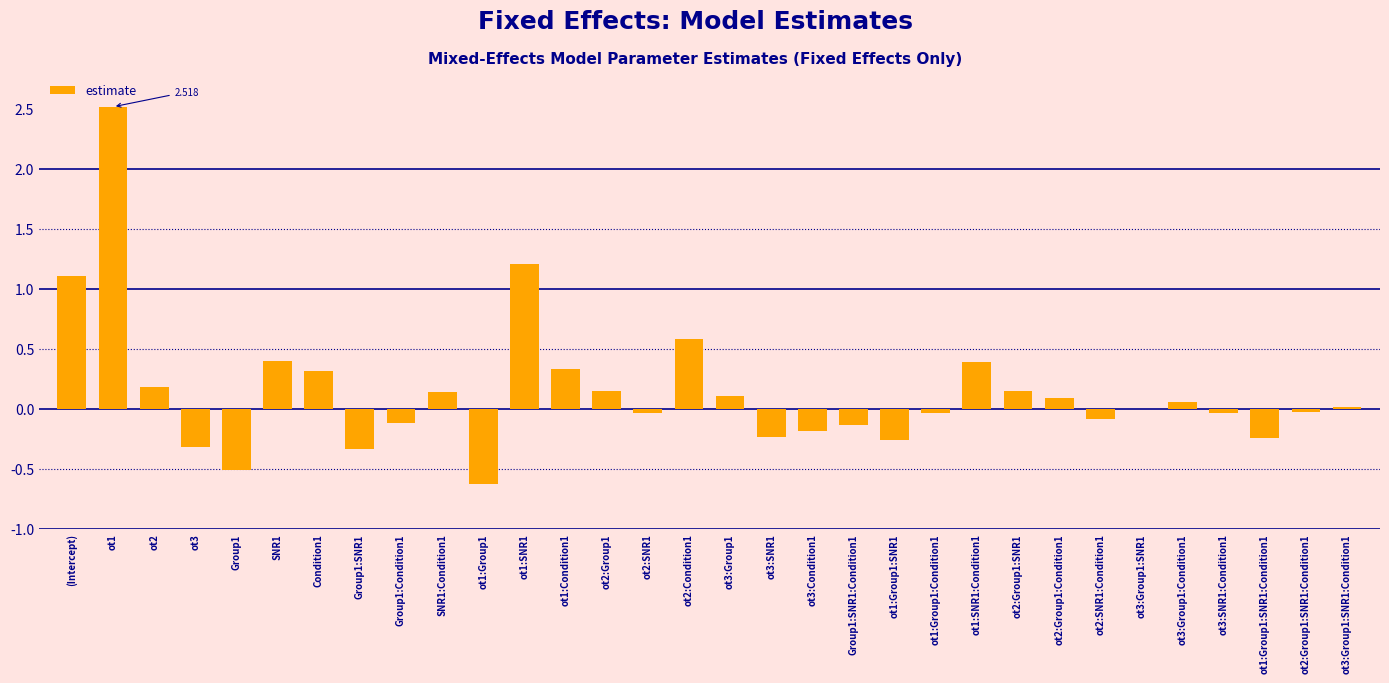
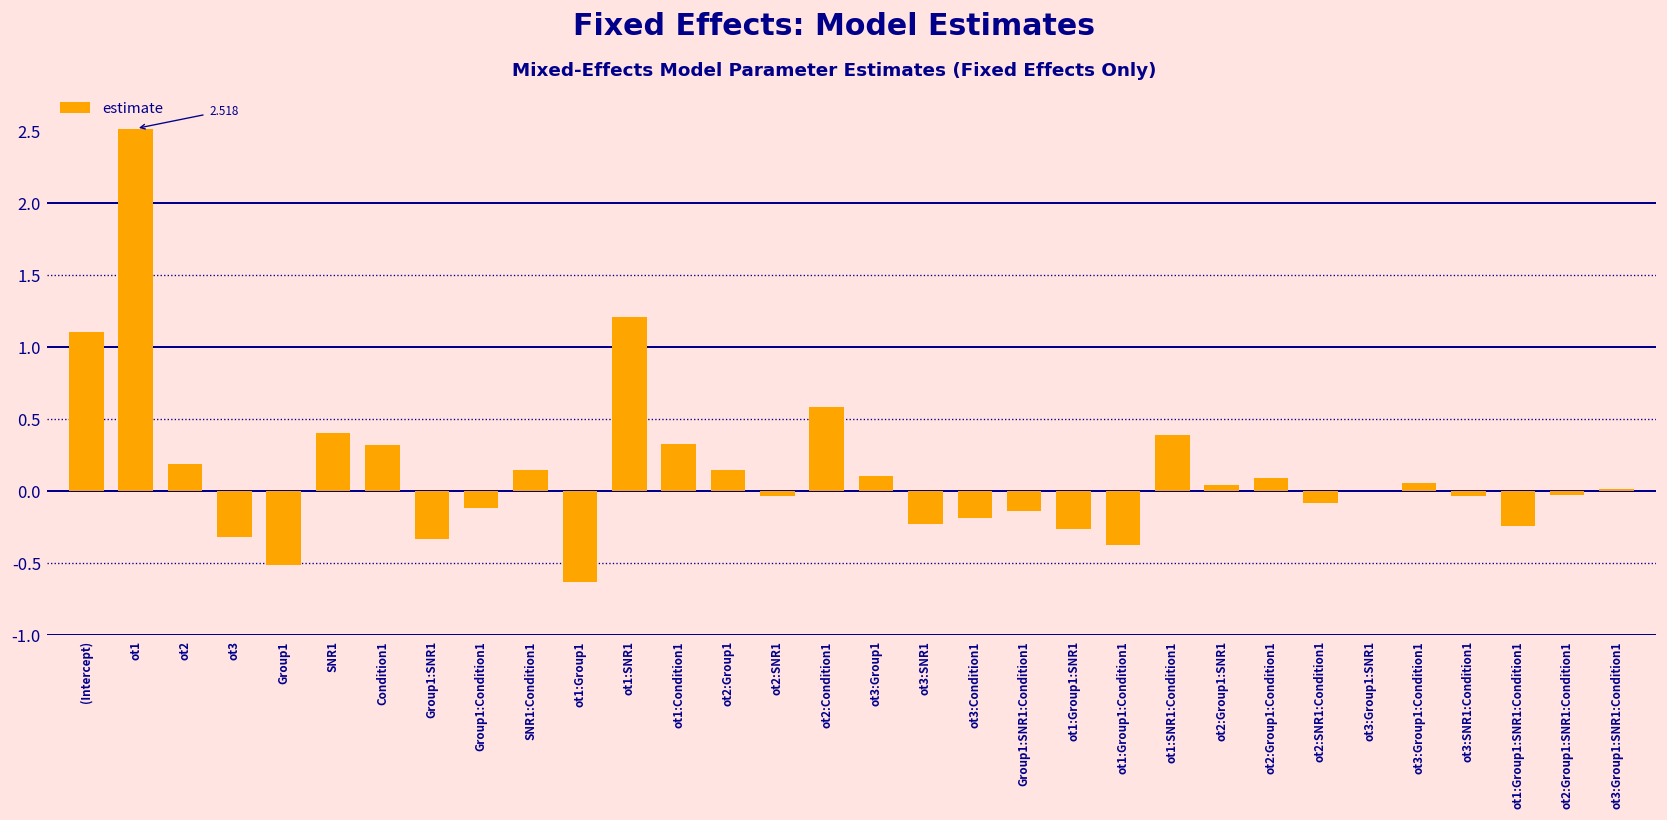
ot1:Group1:Condition1: -0.04 -> -0.38
ot2:Group1:SNR1: 0.14 -> 0.04
